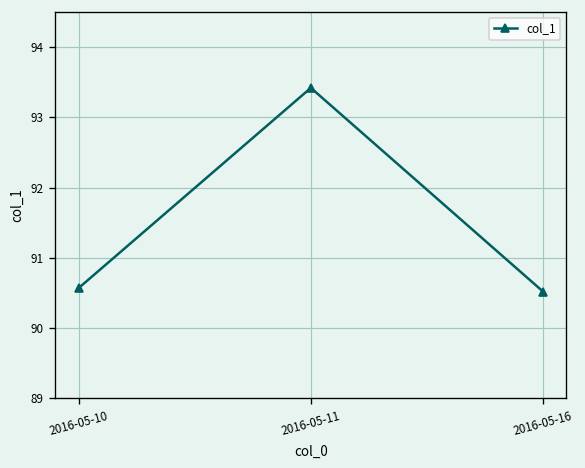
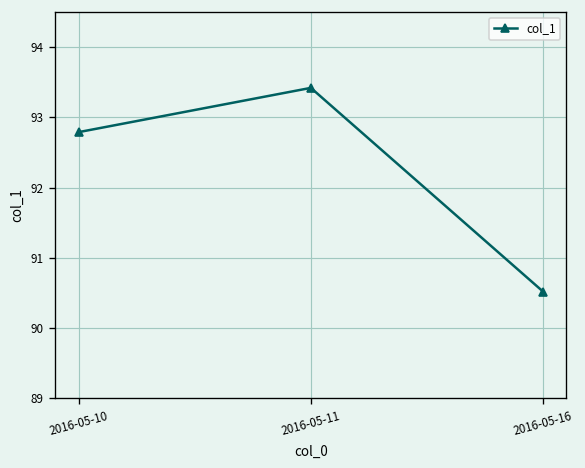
2016-05-10: 90.6 -> 92.8
